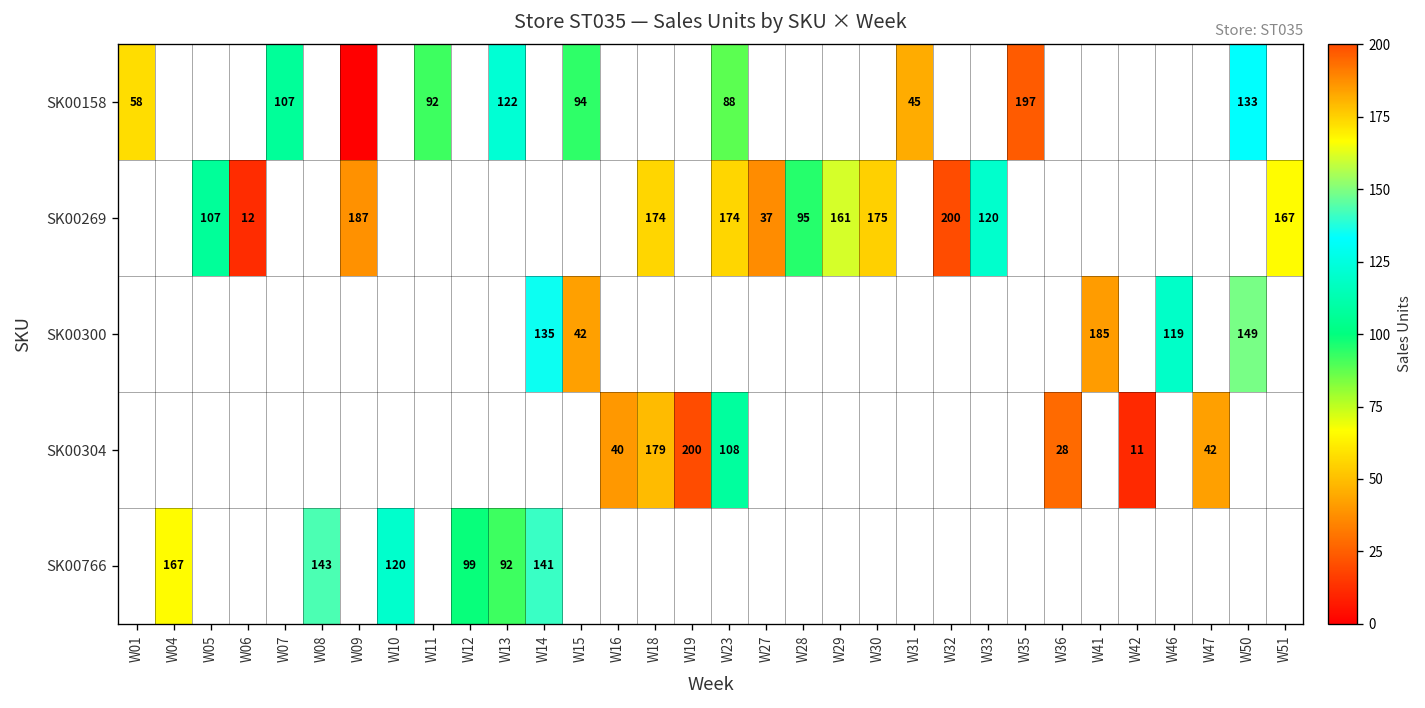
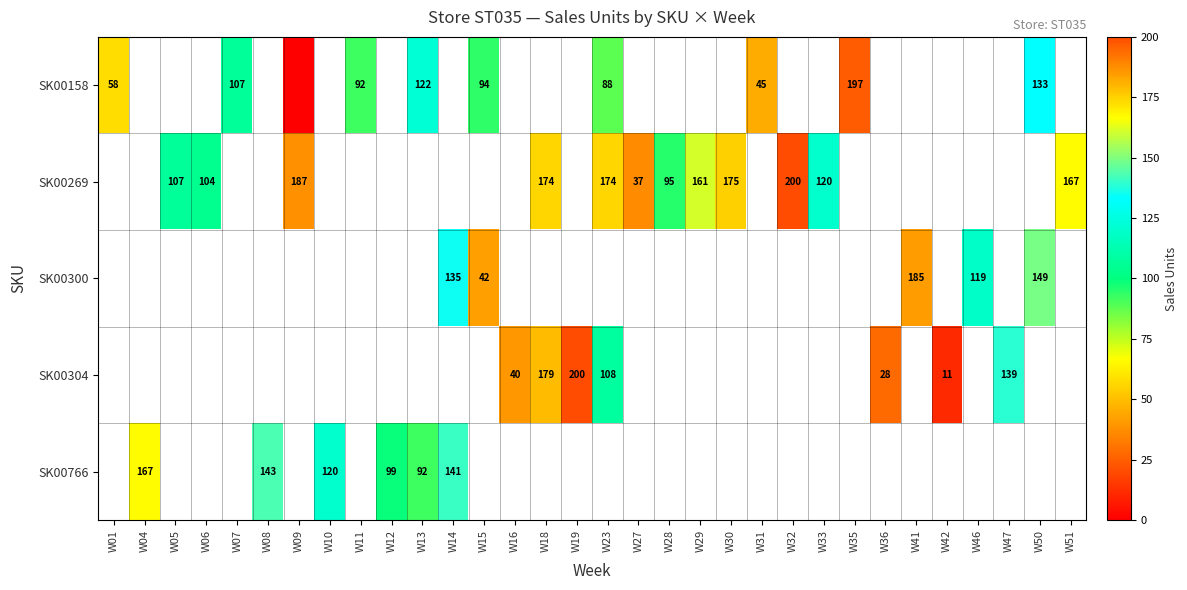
SK00269, W06: 12 -> 104
SK00304, W47: 42 -> 139
